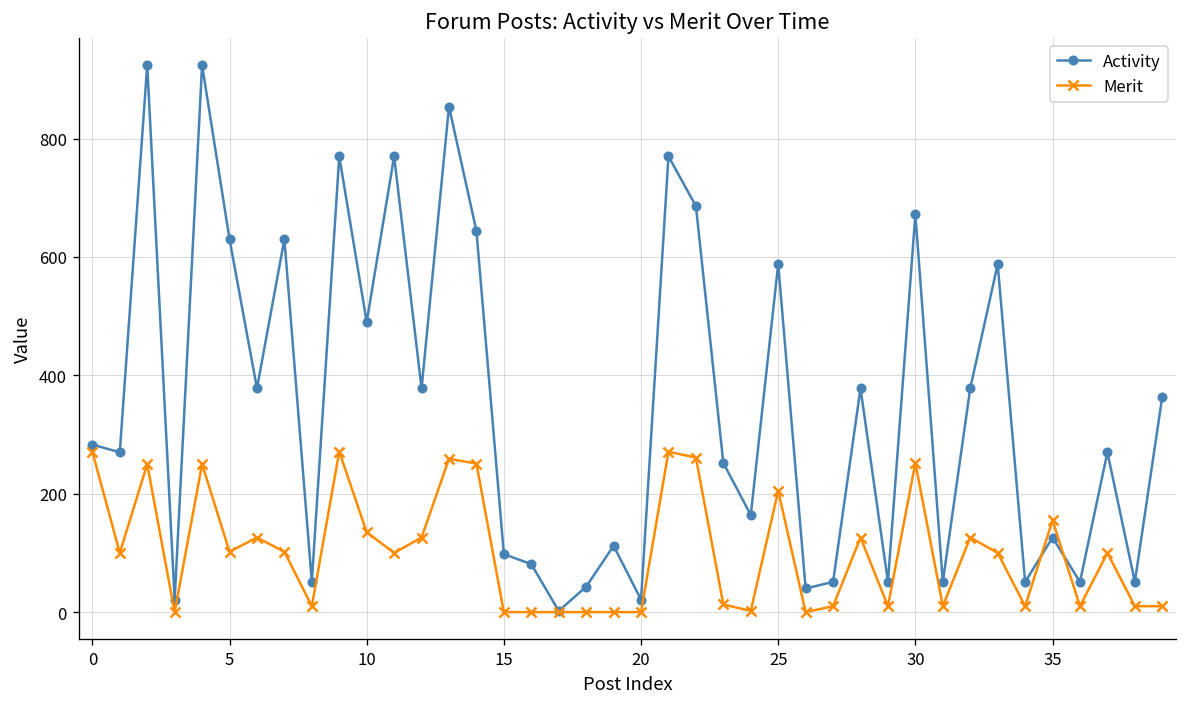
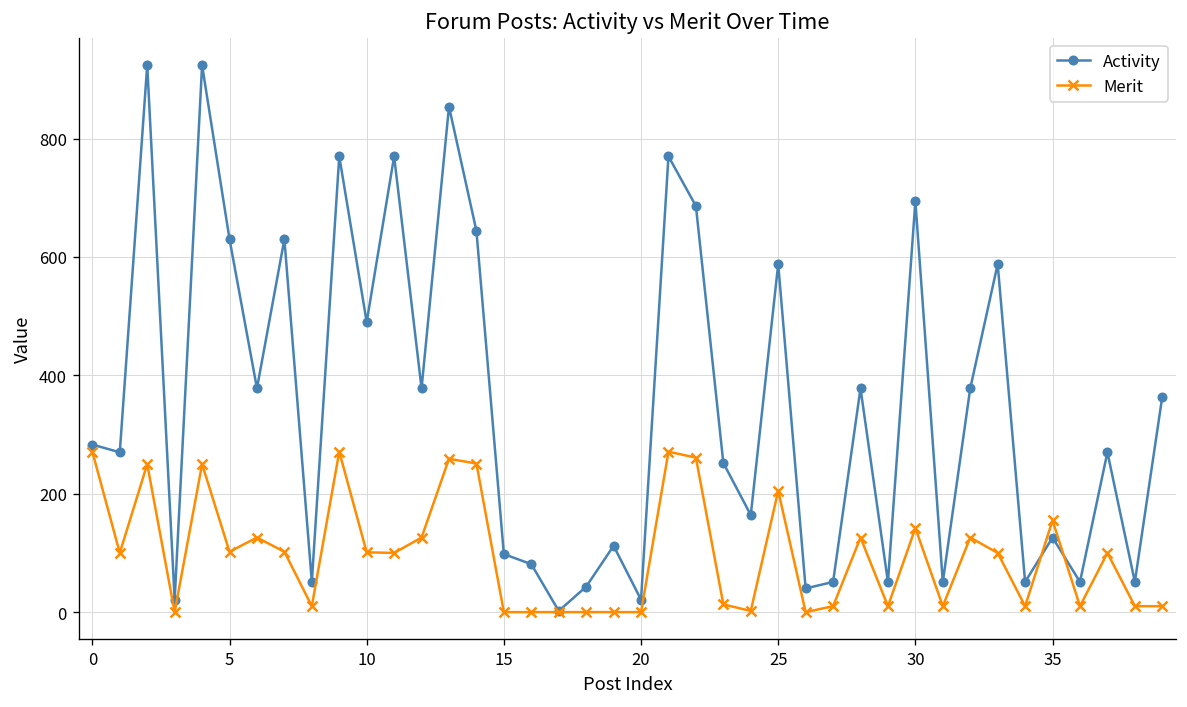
Merit, 10: 140 -> 100
Activity, 30: 670 -> 690
Merit, 30: 250 -> 140
